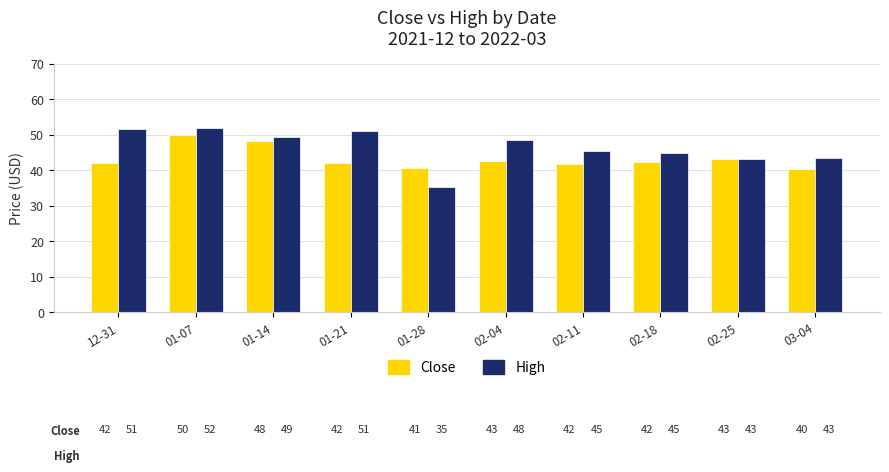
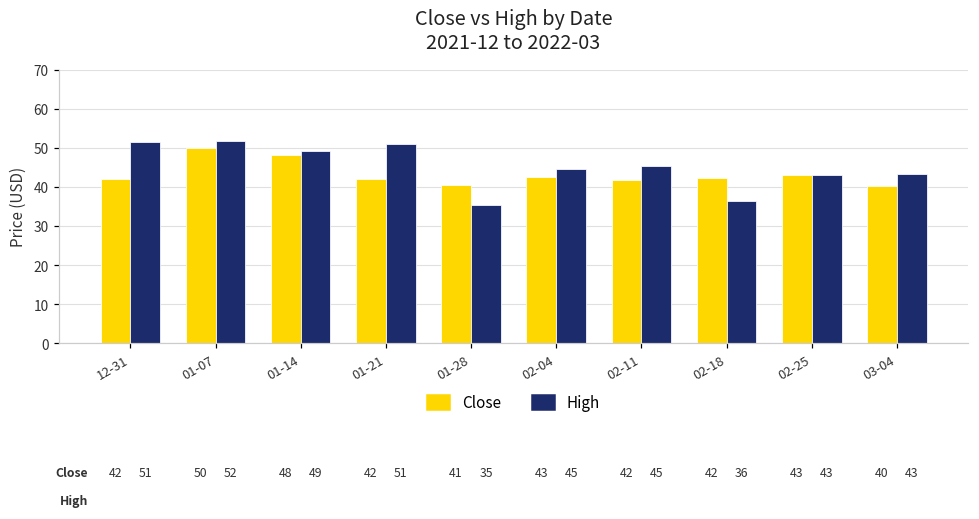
High, 02-04: 48 -> 45
High, 02-18: 45 -> 36
